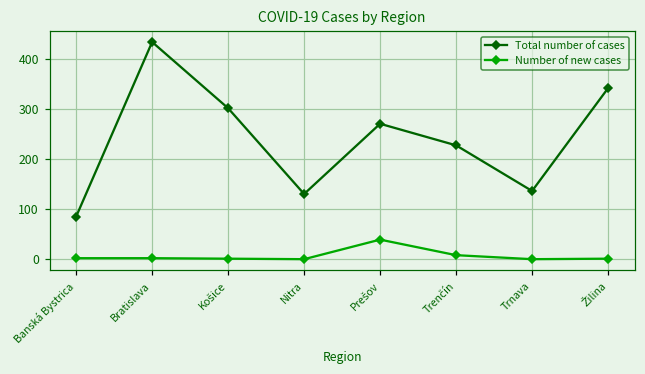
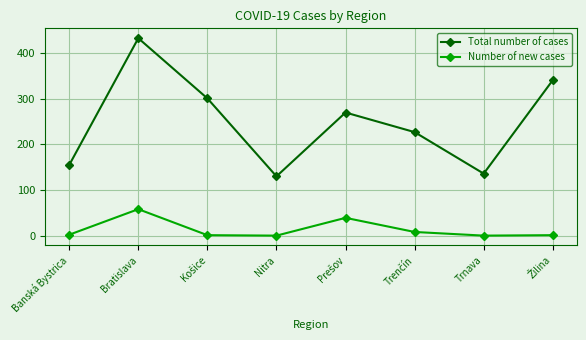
Total number of cases, Banská Bystrica: 90 -> 160
Number of new cases, Bratislava: 0 -> 60
